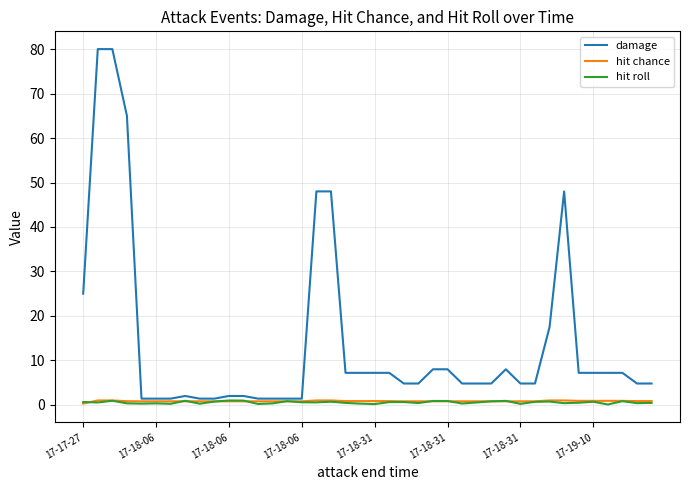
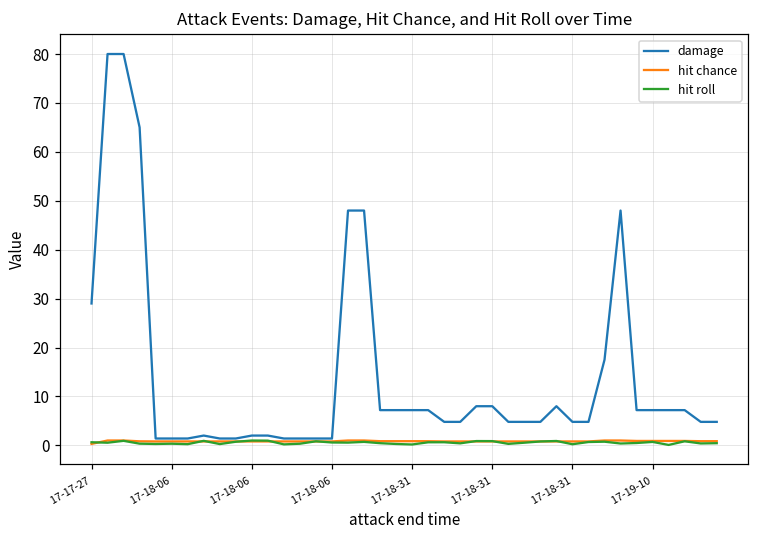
damage, 17-17-27: 25 -> 29
